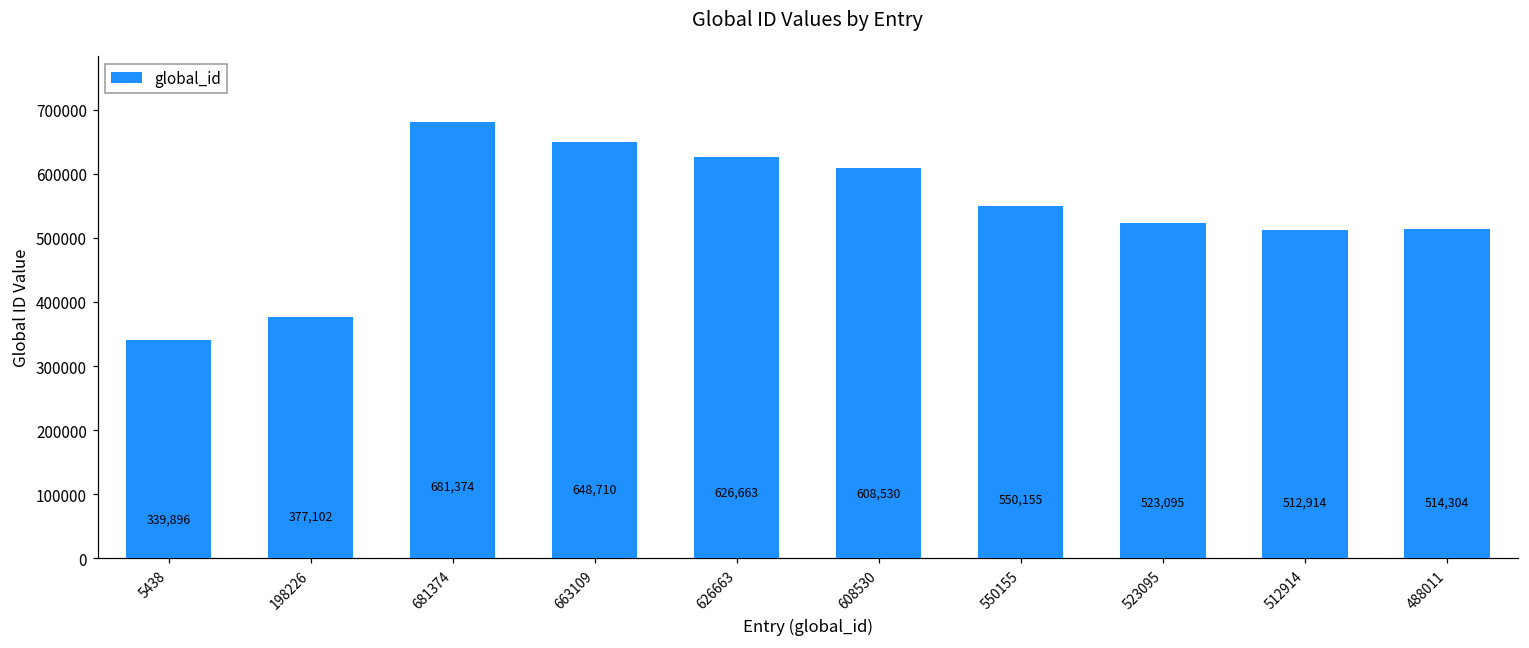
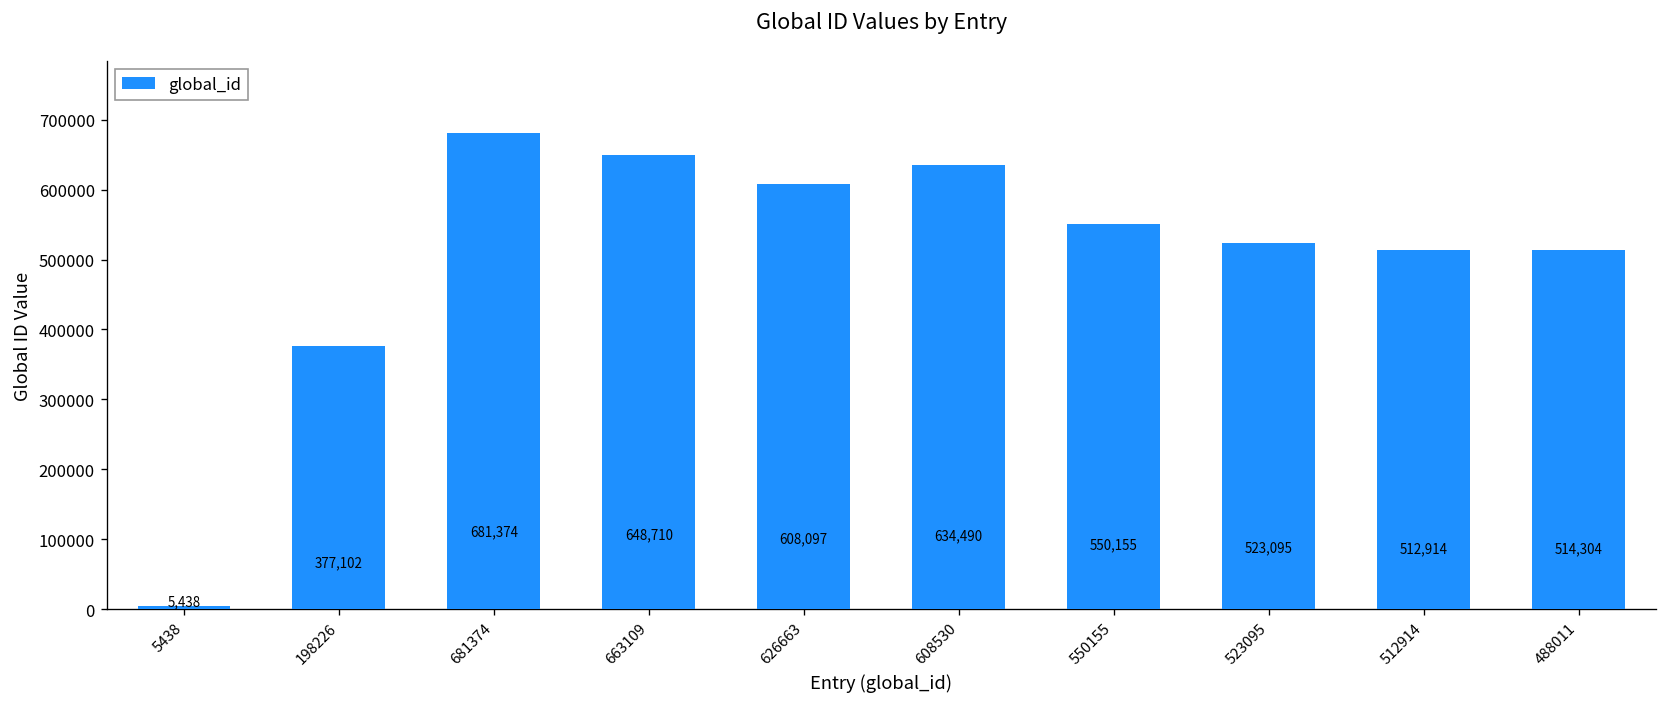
5438: 339,896 -> 5,438
626663: 626,663 -> 608,097
608530: 608,530 -> 634,490
